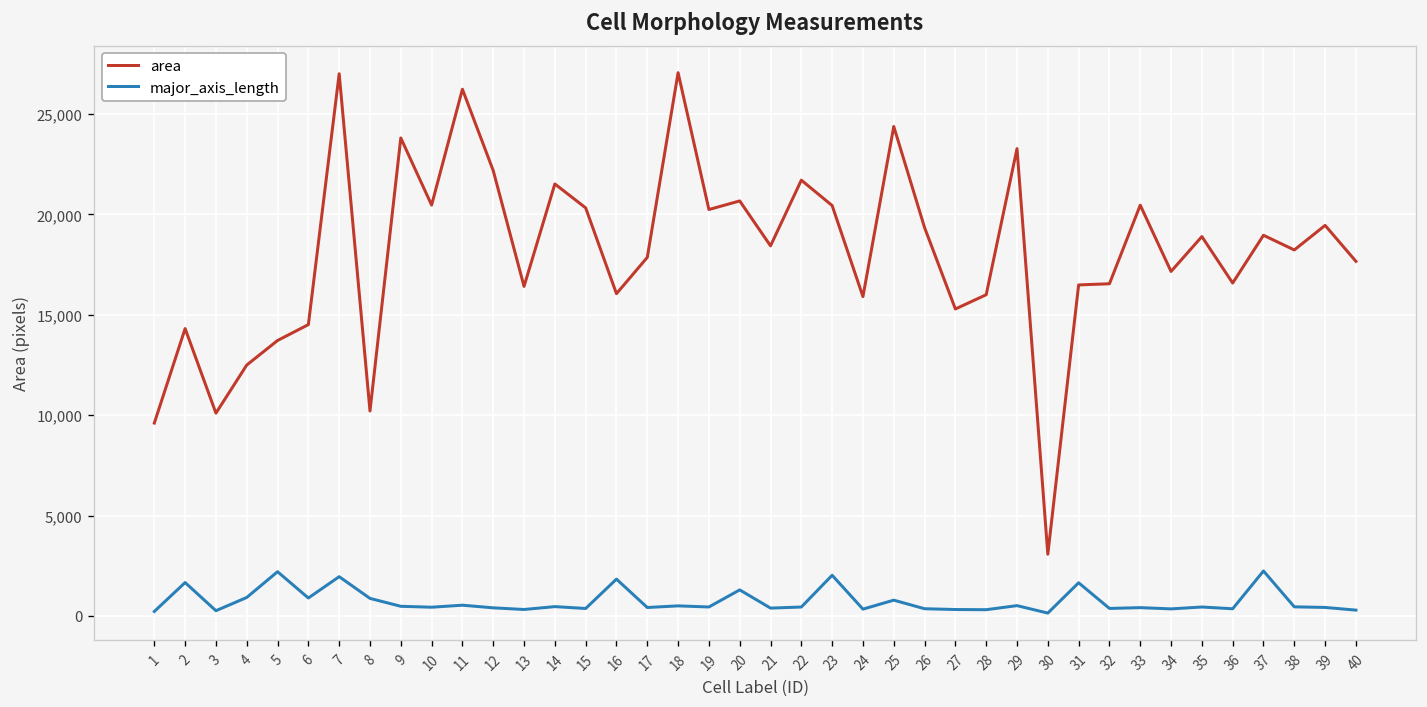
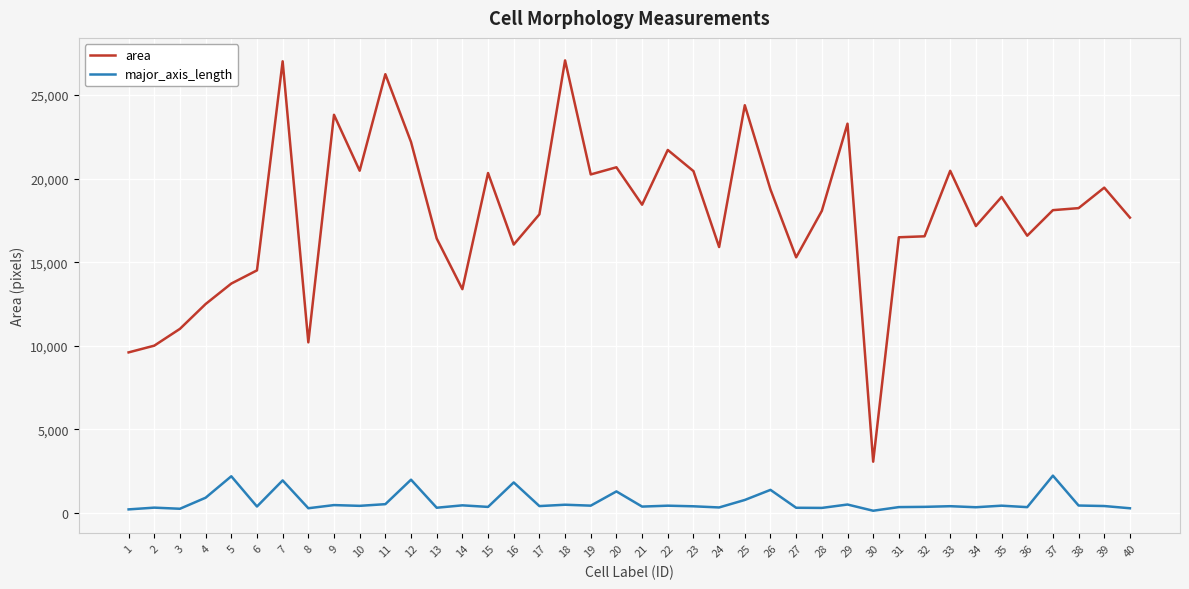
area, 2: 14,300 -> 10,000
major_axis_length, 2: 1,700 -> 300
area, 3: 10,100 -> 11,000
major_axis_length, 6: 900 -> 400
major_axis_length, 8: 900 -> 300
major_axis_length, 12: 400 -> 2,000
area, 14: 21,500 -> 13,400
major_axis_length, 23: 2,000 -> 400
major_axis_length, 26: 400 -> 1,400
area, 28: 16,000 -> 18,100
major_axis_length, 31: 1,700 -> 400
area, 37: 19,000 -> 18,100
